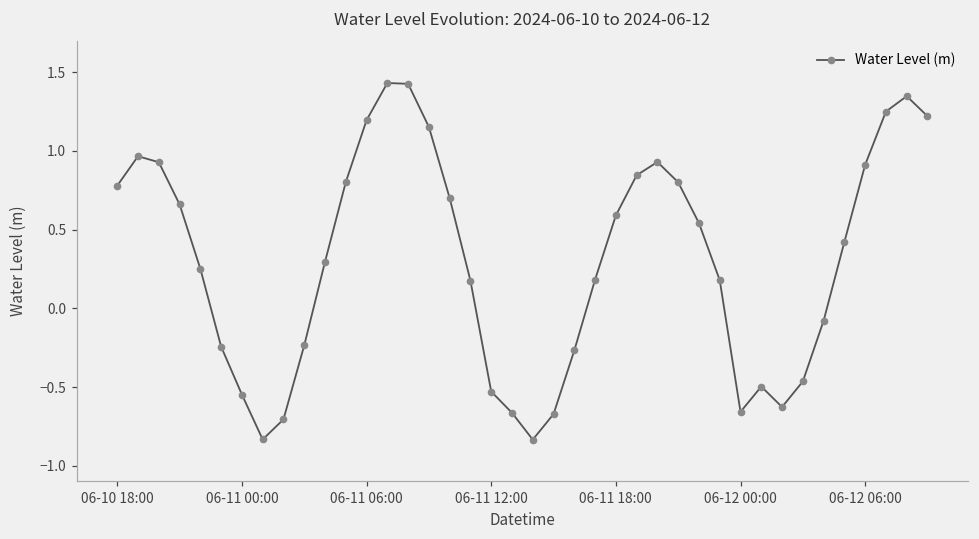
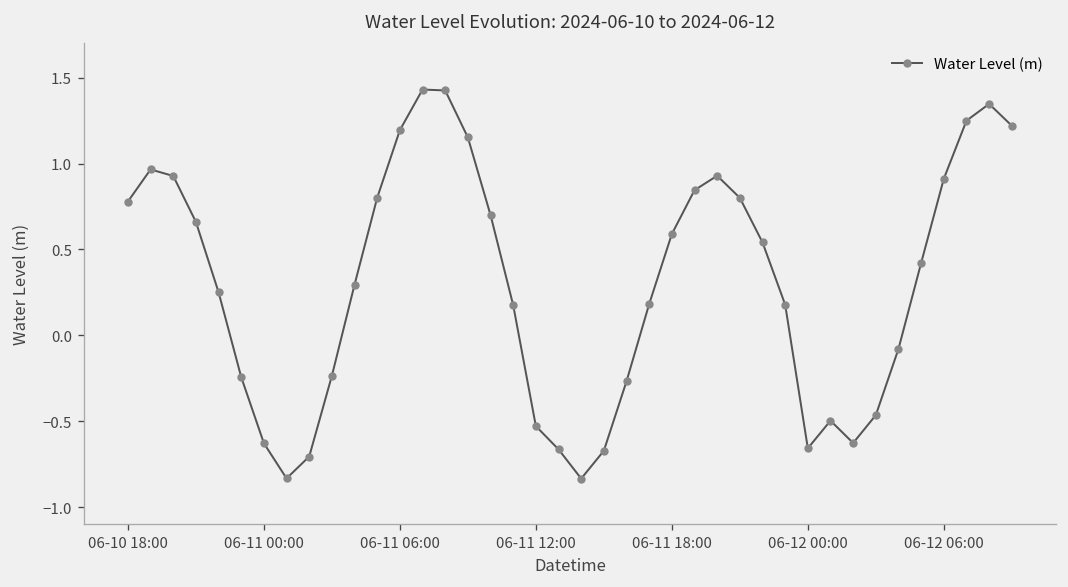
06-11 00:00: -0.55 -> -0.63
